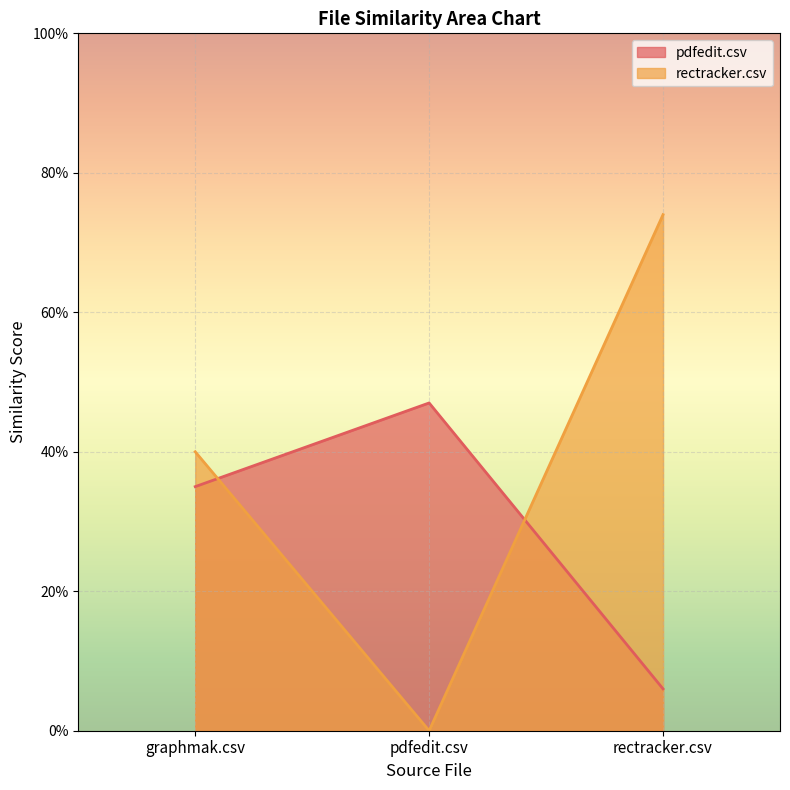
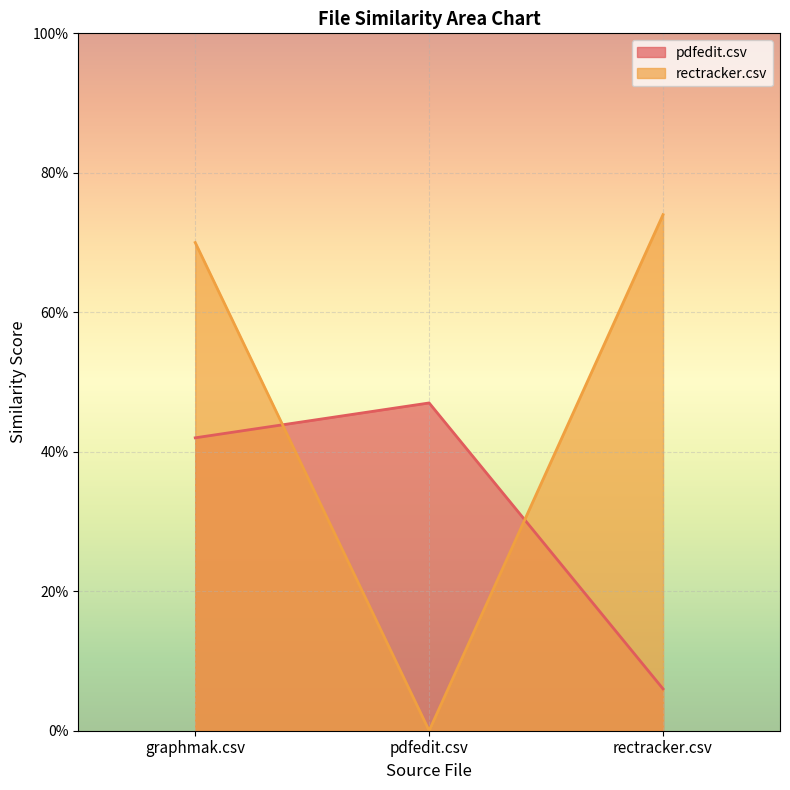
pdfedit.csv, graphmak.csv: 35% -> 42%
rectracker.csv, graphmak.csv: 40% -> 70%
